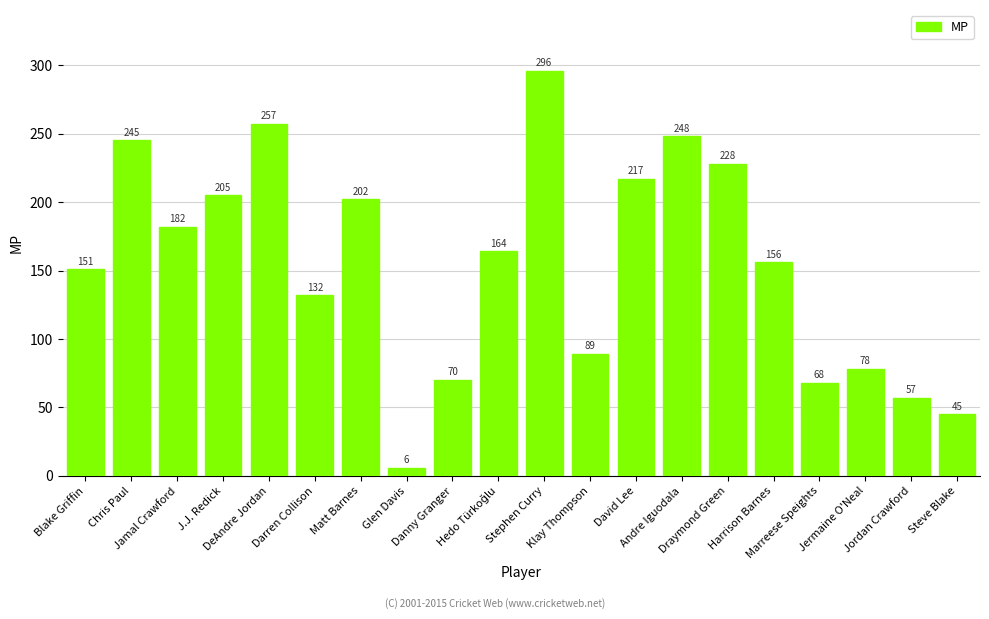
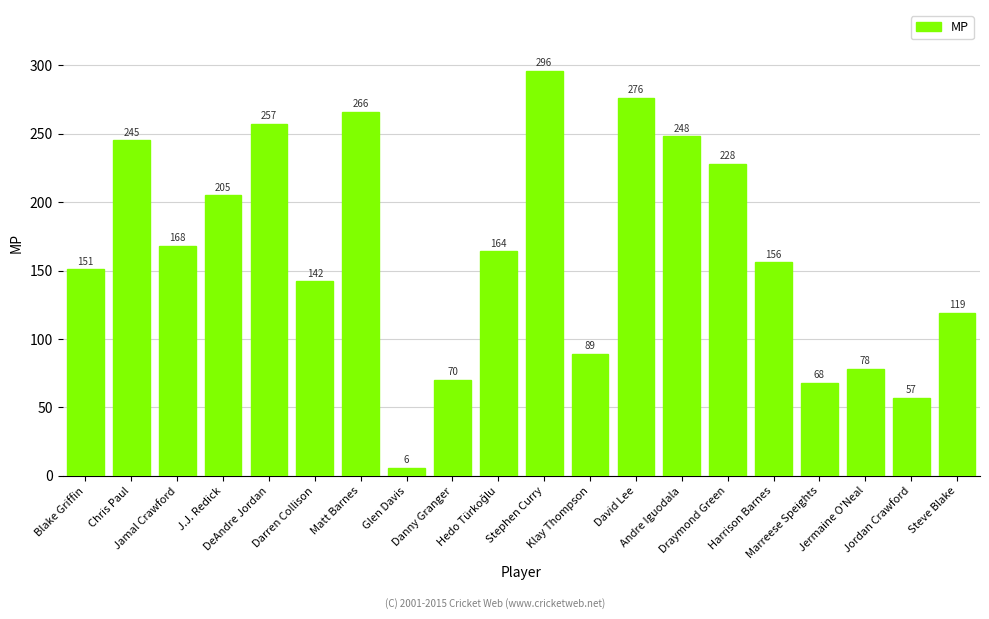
Jamal Crawford: 182 -> 168
Darren Collison: 132 -> 142
Matt Barnes: 202 -> 266
David Lee: 217 -> 276
Steve Blake: 45 -> 119
